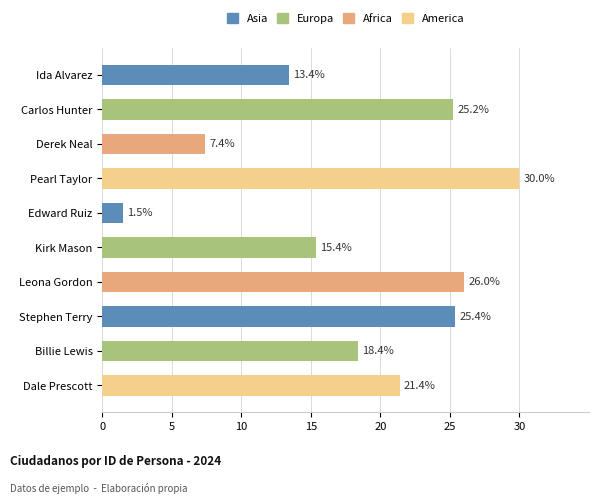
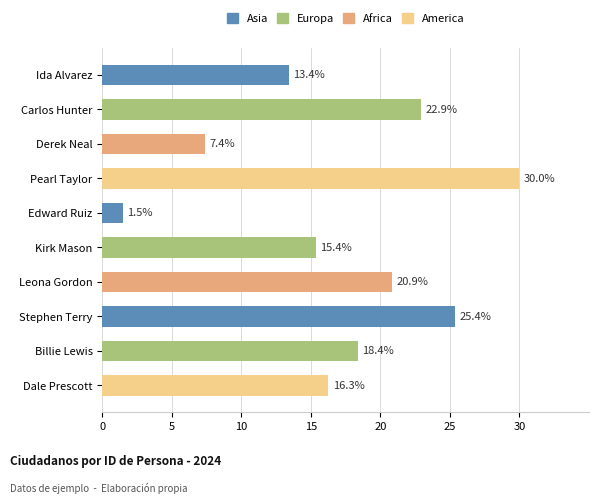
Carlos Hunter: 25.2% -> 22.9%
Leona Gordon: 26.0% -> 20.9%
Dale Prescott: 21.4% -> 16.3%
